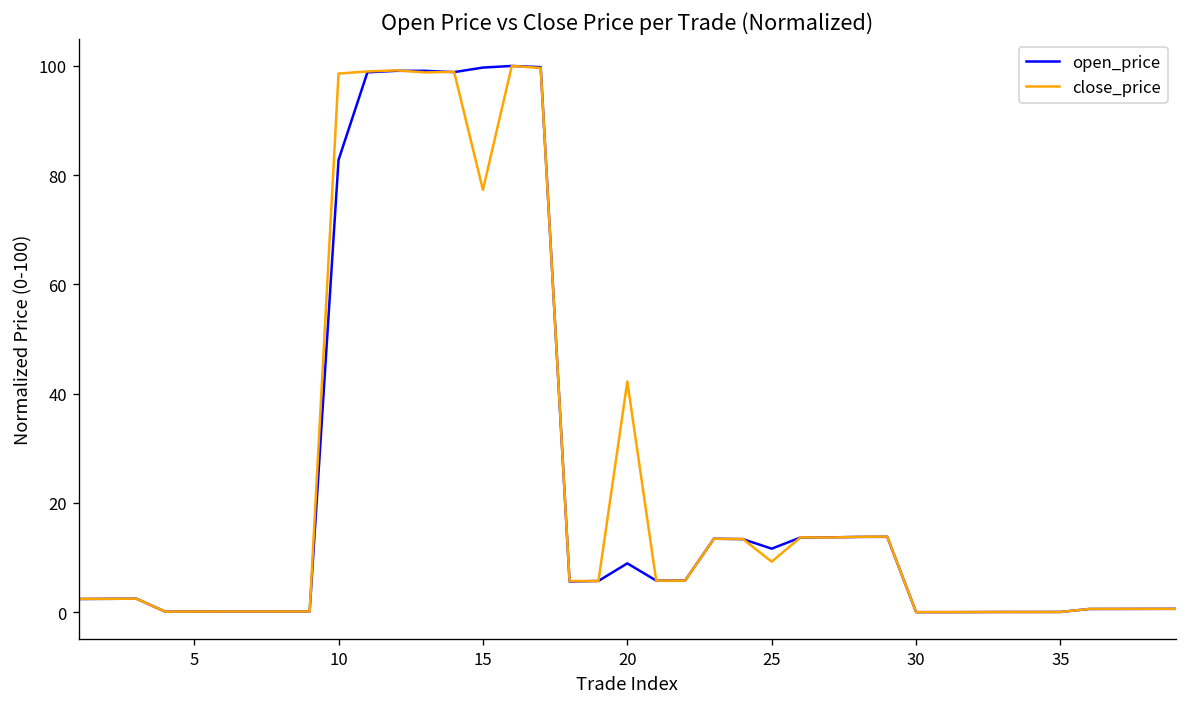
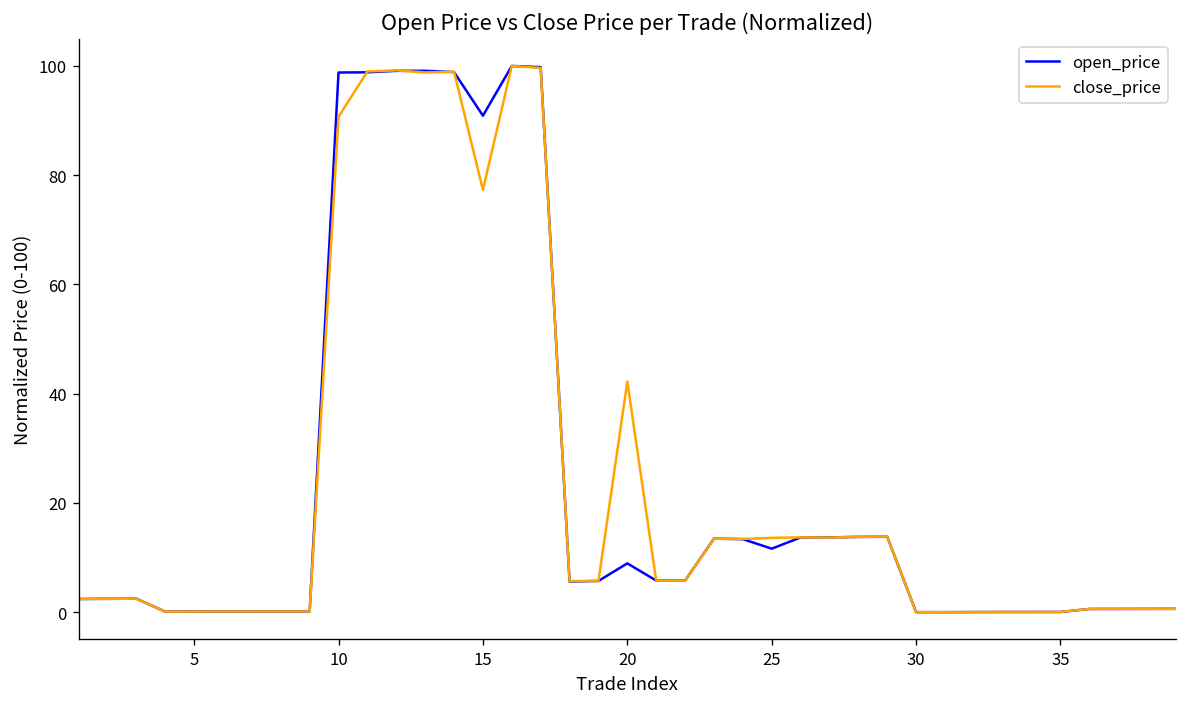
open_price, 10: 83 -> 99
close_price, 10: 99 -> 91
open_price, 15: 100 -> 91
close_price, 25: 9 -> 14
